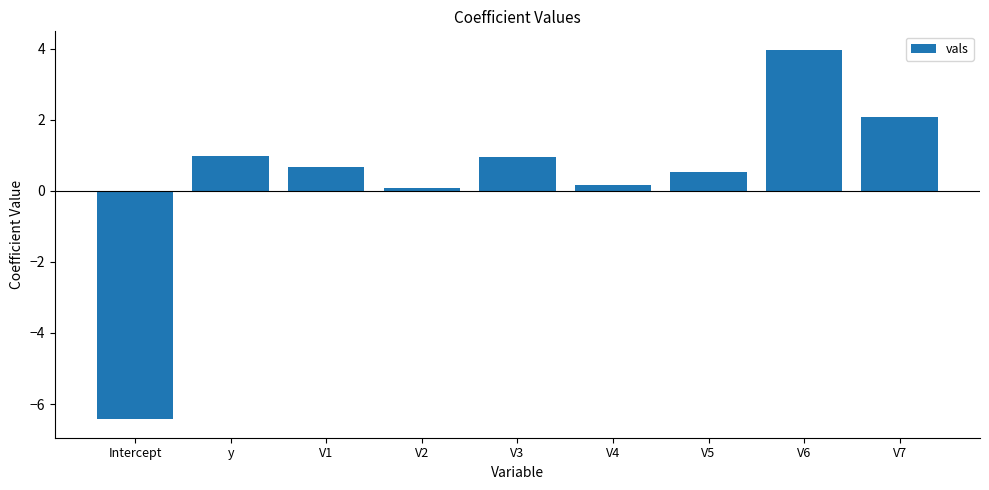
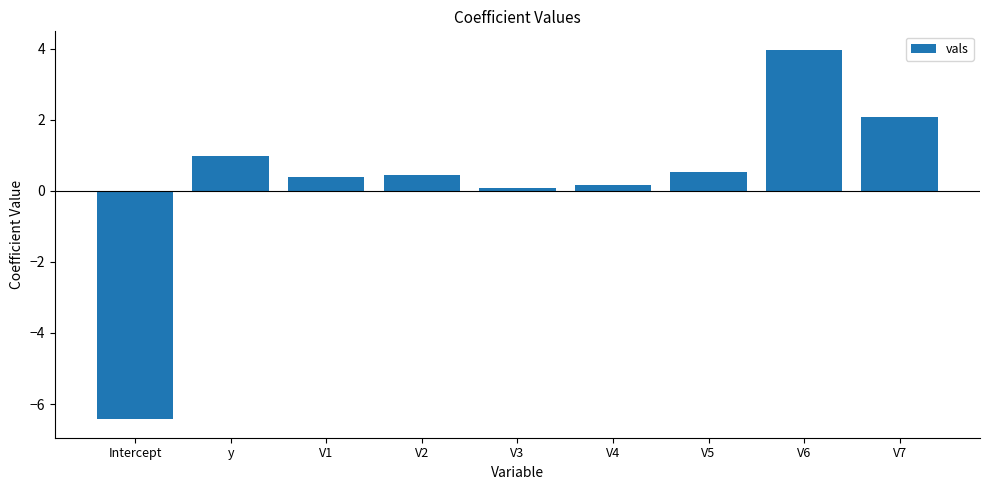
V1: 0.7 -> 0.4
V2: 0.1 -> 0.4
V3: 0.9 -> 0.1
